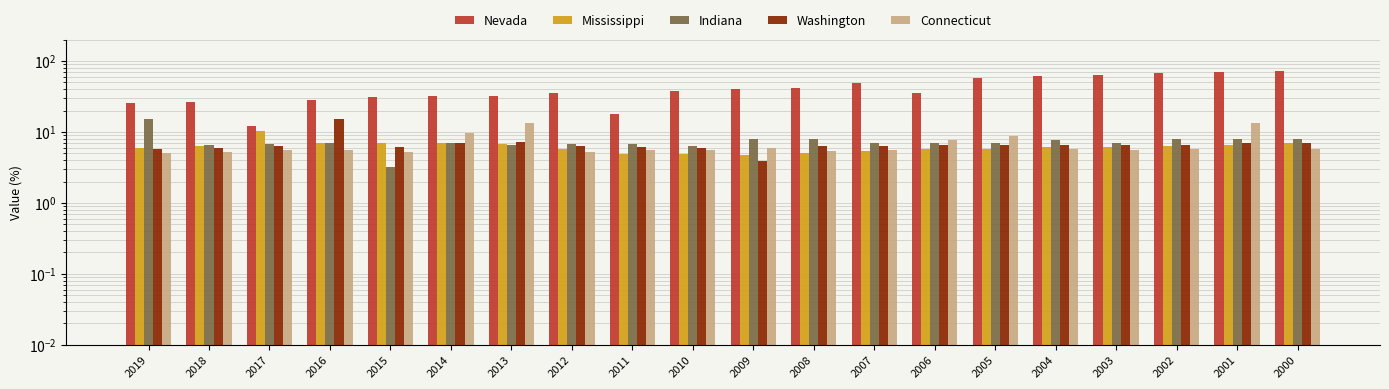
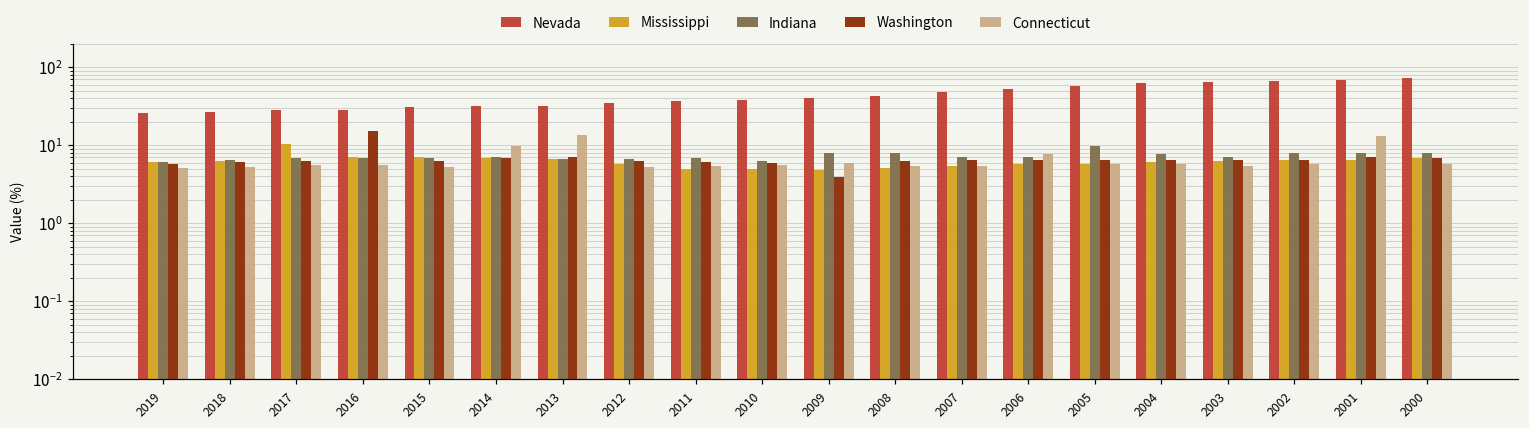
Indiana, 2019: 15 -> 6
Nevada, 2017: 12 -> 29
Indiana, 2015: 3 -> 7
Nevada, 2011: 18 -> 40
Nevada, 2006: 40 -> 50
Indiana, 2005: 7 -> 10
Connecticut, 2005: 9 -> 6
